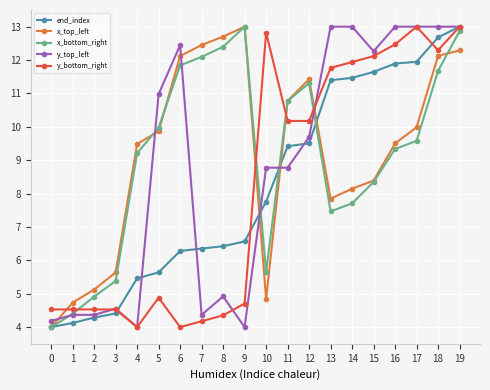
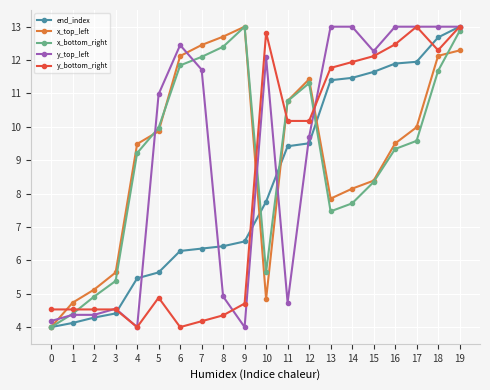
y_top_left, 7: 4.4 -> 11.7
y_top_left, 10: 8.8 -> 12.1
y_top_left, 11: 8.8 -> 4.7
